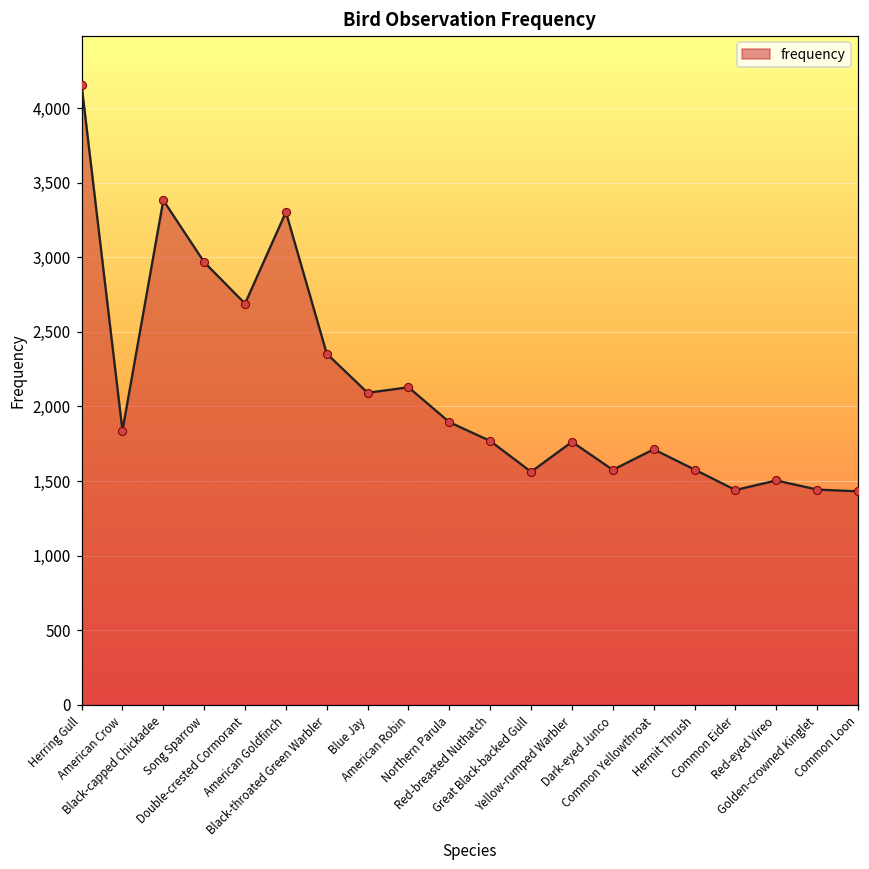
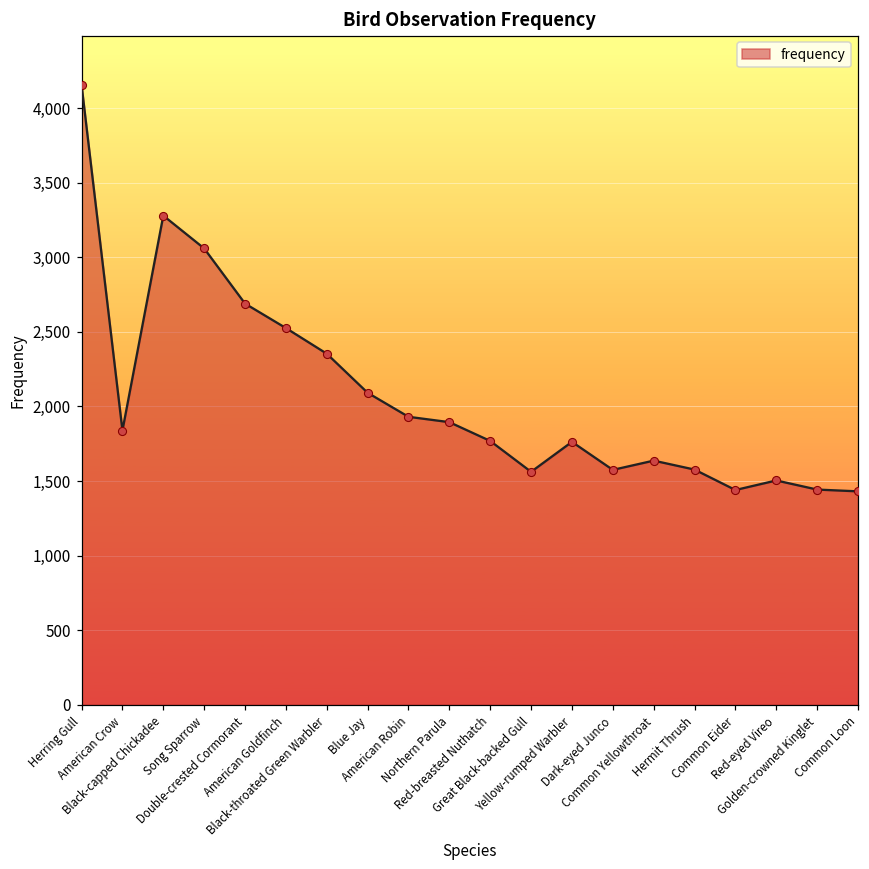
Black-capped Chickadee: 3,380 -> 3,280
Song Sparrow: 2,970 -> 3,060
American Goldfinch: 3,300 -> 2,530
American Robin: 2,130 -> 1,930
Common Yellowthroat: 1,710 -> 1,640
